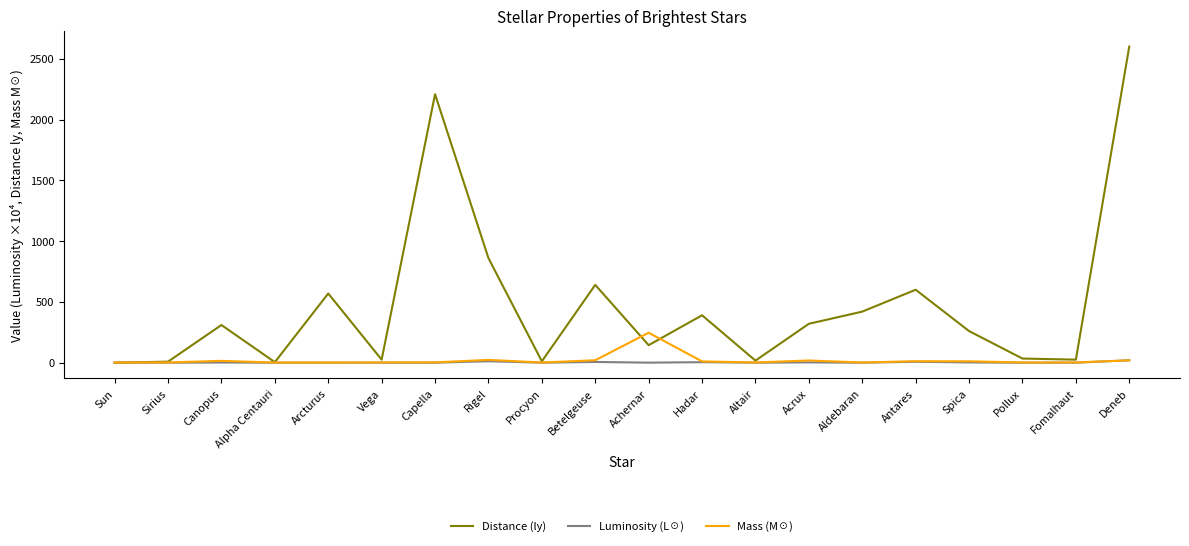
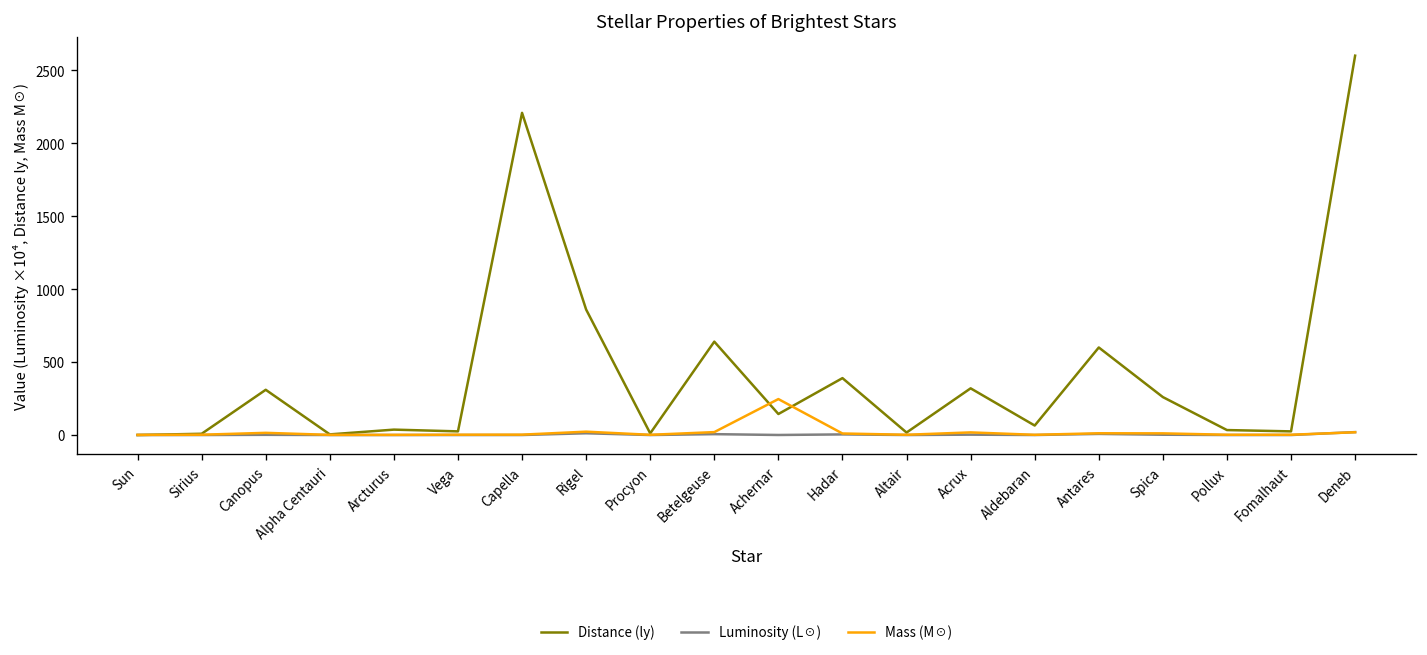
Distance (ly), Arcturus: 570 -> 40
Distance (ly), Aldebaran: 420 -> 70
